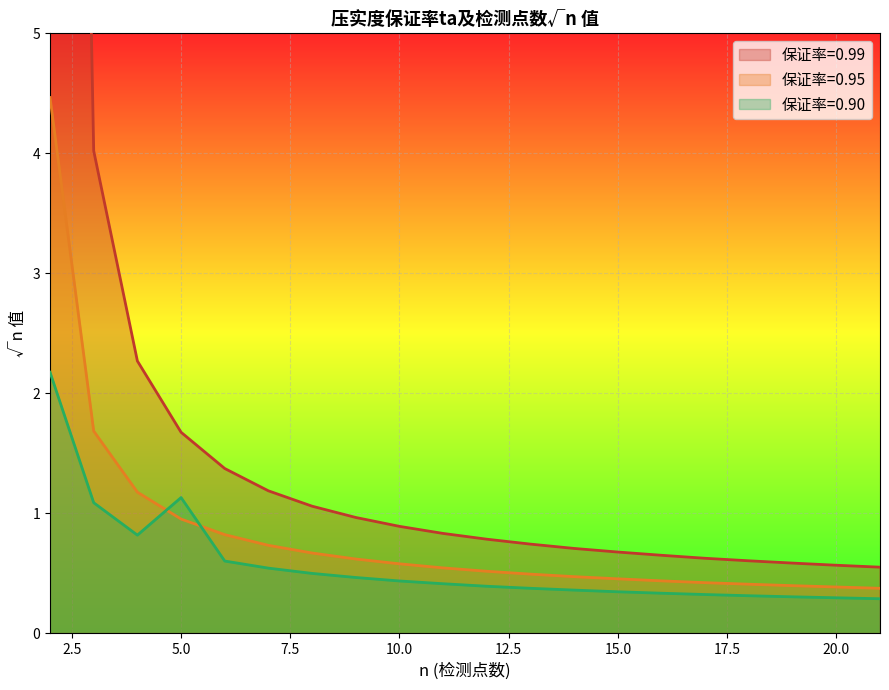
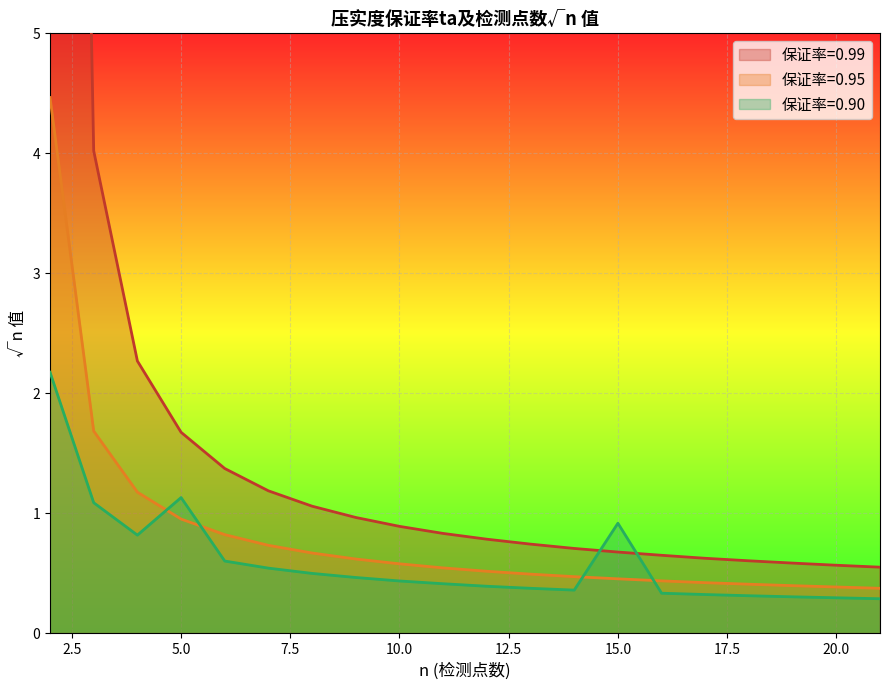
保证率=0.90, 15.0: 0.35 -> 0.92
